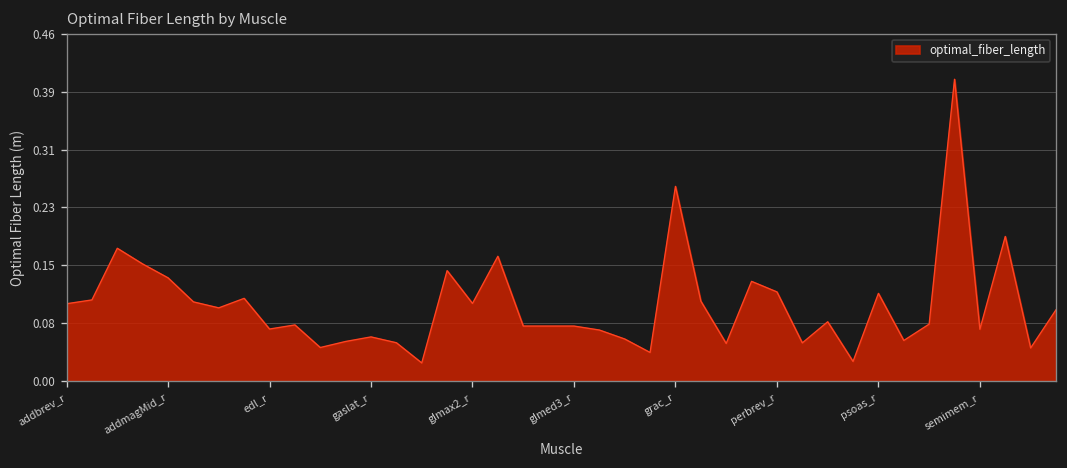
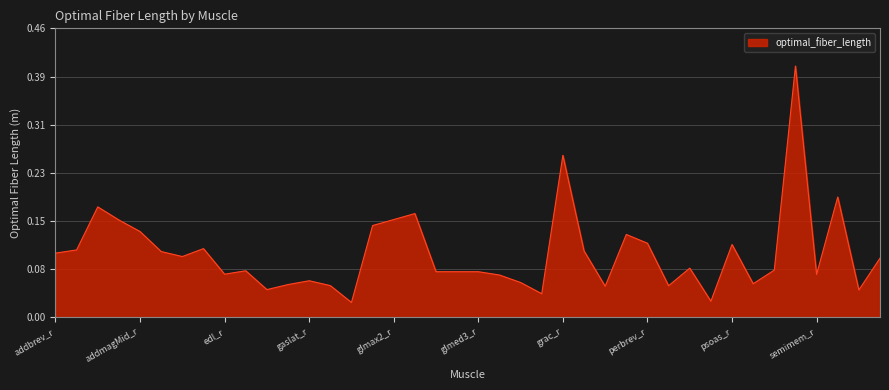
glmax2_r: 0.10 -> 0.16
